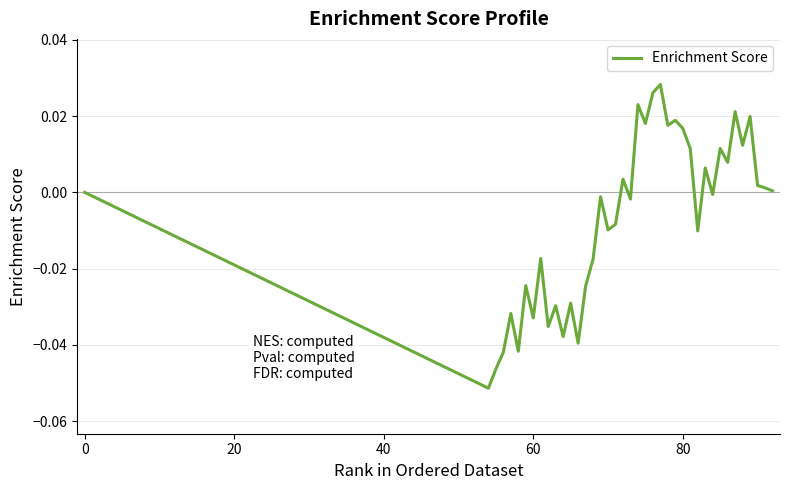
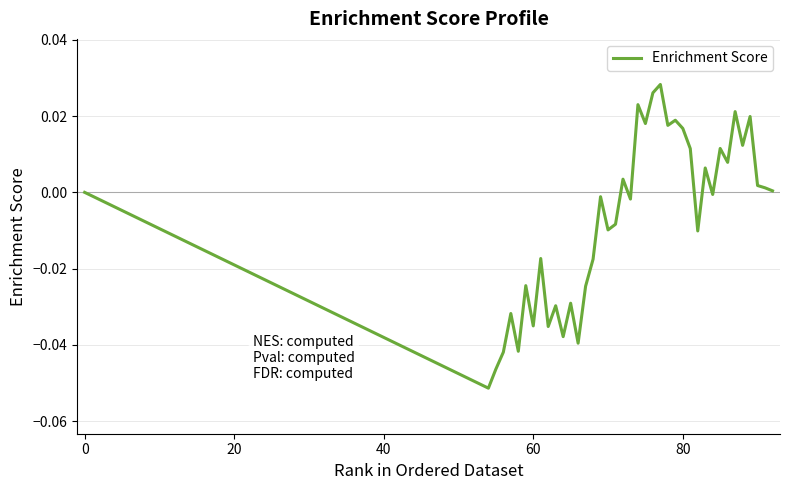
60: -0.033 -> -0.035
